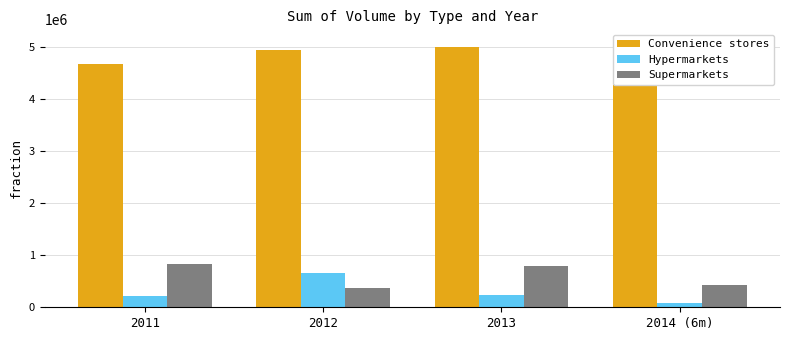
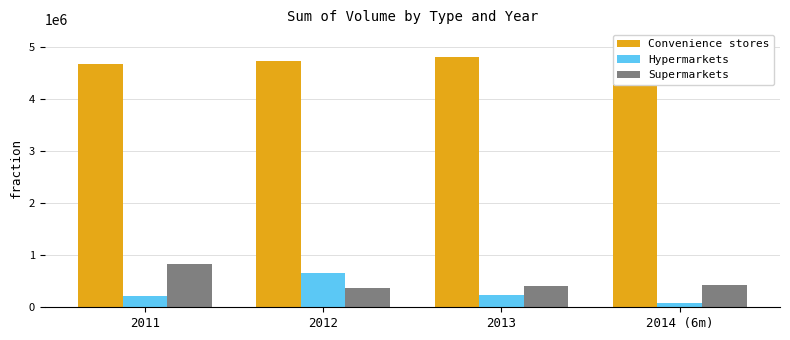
Convenience stores, 2012: 4900000 -> 4700000
Convenience stores, 2013: 5000000 -> 4800000
Supermarkets, 2013: 800000 -> 400000
